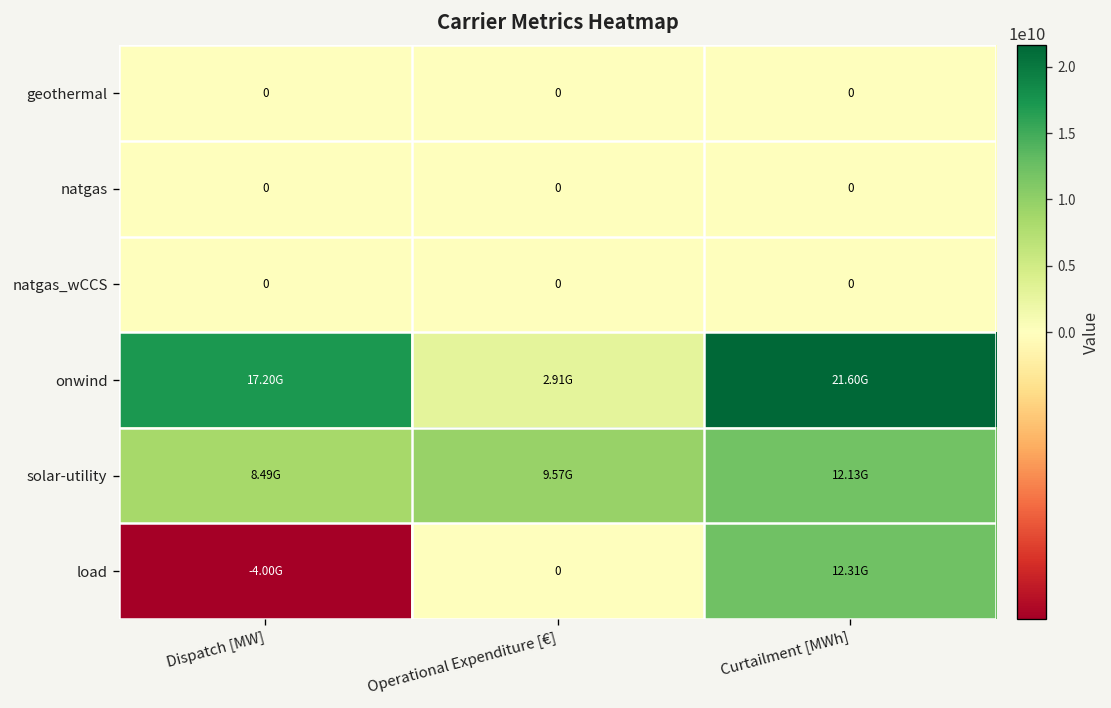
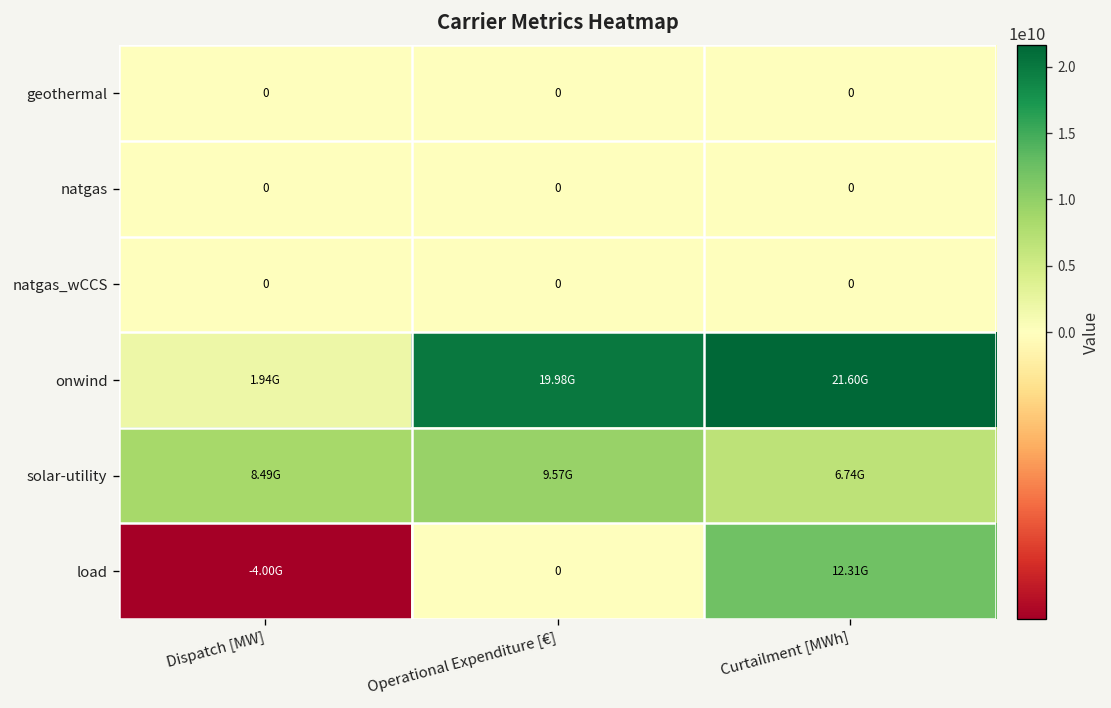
onwind, Dispatch [MW]: 17.20G -> 1.94G
onwind, Operational Expenditure [€]: 2.91G -> 19.98G
solar-utility, Curtailment [MWh]: 12.13G -> 6.74G
